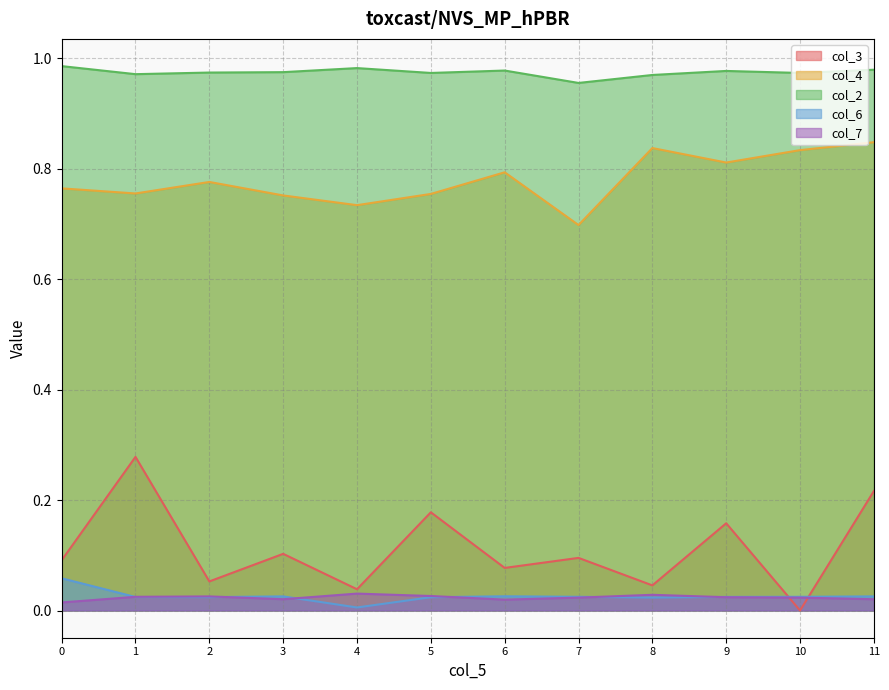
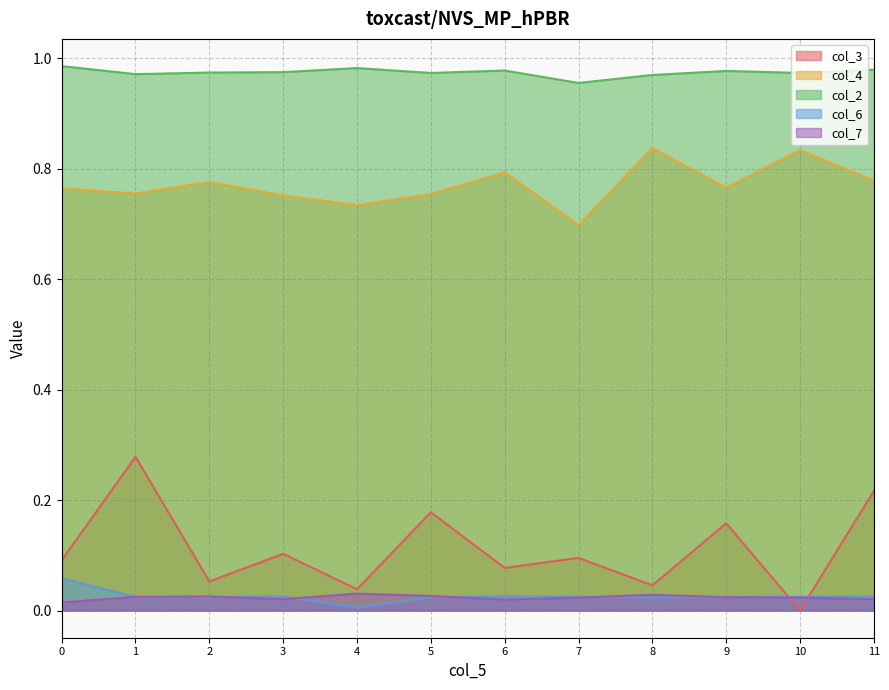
col_4, 9: 0.81 -> 0.77
col_4, 11: 0.85 -> 0.78
